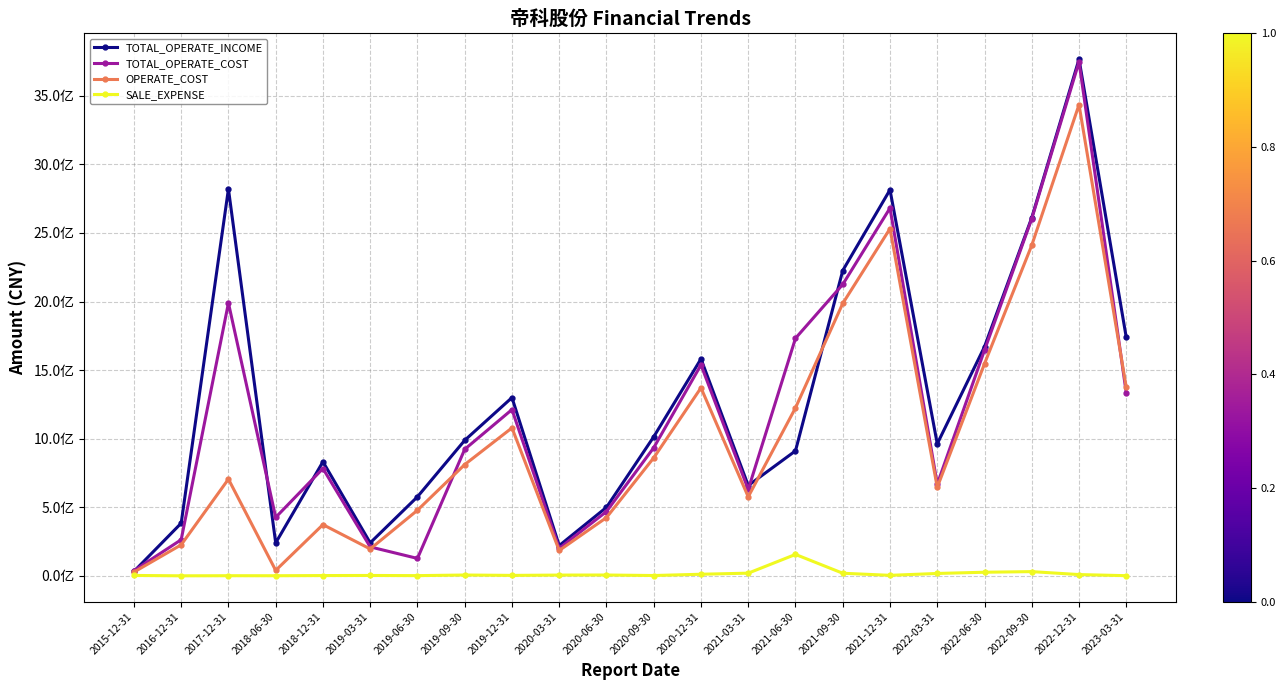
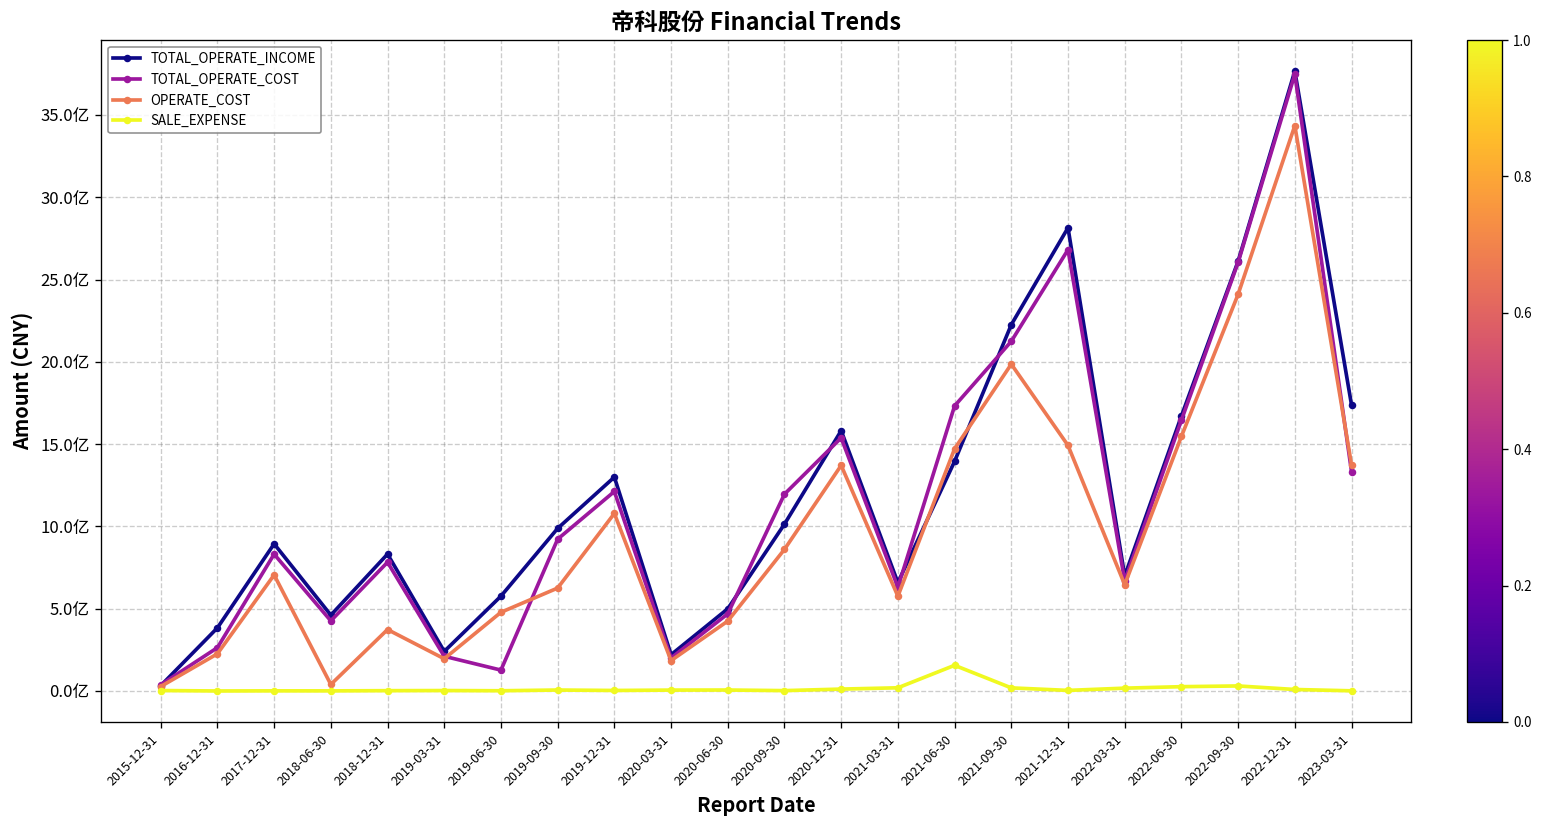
TOTAL_OPERATE_INCOME, 2017-12-31: 28.2亿 -> 8.9亿
TOTAL_OPERATE_COST, 2017-12-31: 19.9亿 -> 8.3亿
TOTAL_OPERATE_INCOME, 2018-06-30: 2.4亿 -> 4.6亿
OPERATE_COST, 2019-09-30: 8.1亿 -> 6.3亿
TOTAL_OPERATE_COST, 2020-09-30: 9.3亿 -> 12.0亿
TOTAL_OPERATE_INCOME, 2021-06-30: 9.1亿 -> 14.0亿
OPERATE_COST, 2021-06-30: 12.2亿 -> 14.7亿
OPERATE_COST, 2021-12-31: 25.3亿 -> 14.9亿
TOTAL_OPERATE_INCOME, 2022-03-31: 9.6亿 -> 7.0亿
